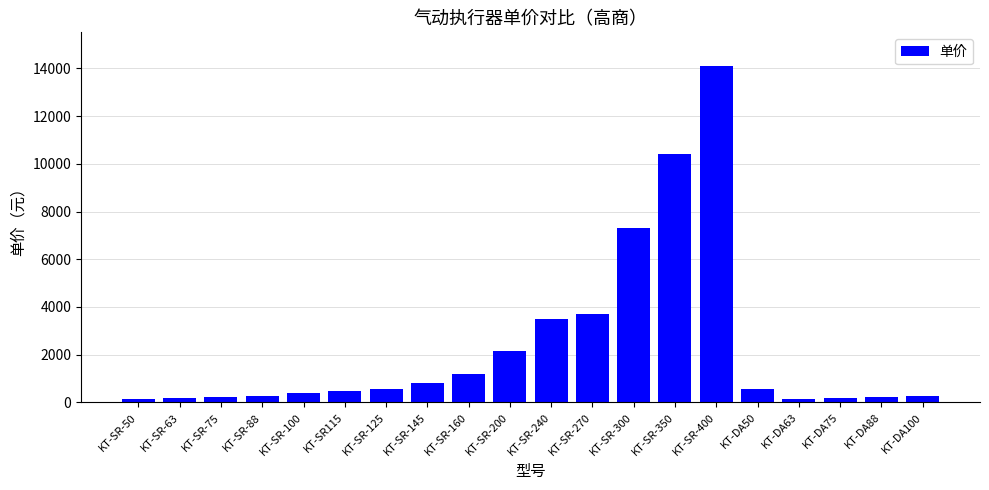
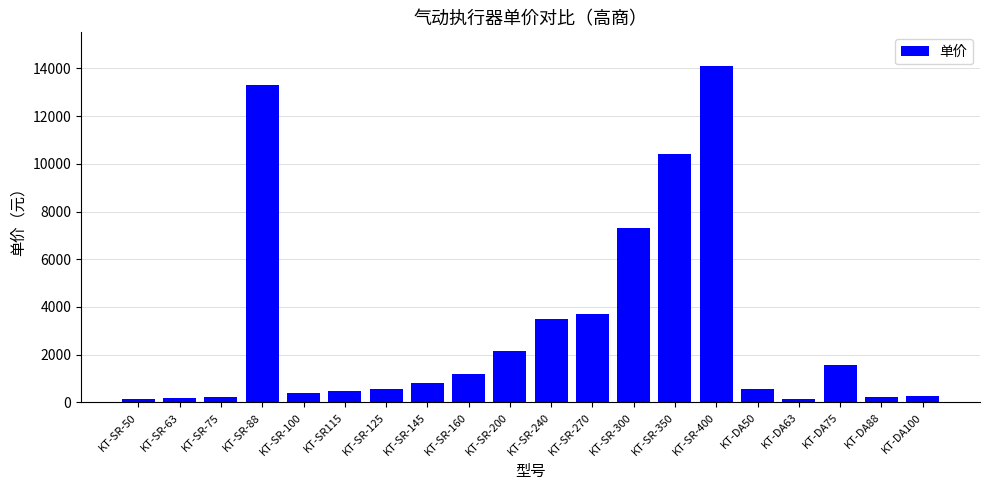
KT-SR-88: 300 -> 13300
KT-DA75: 200 -> 1600
